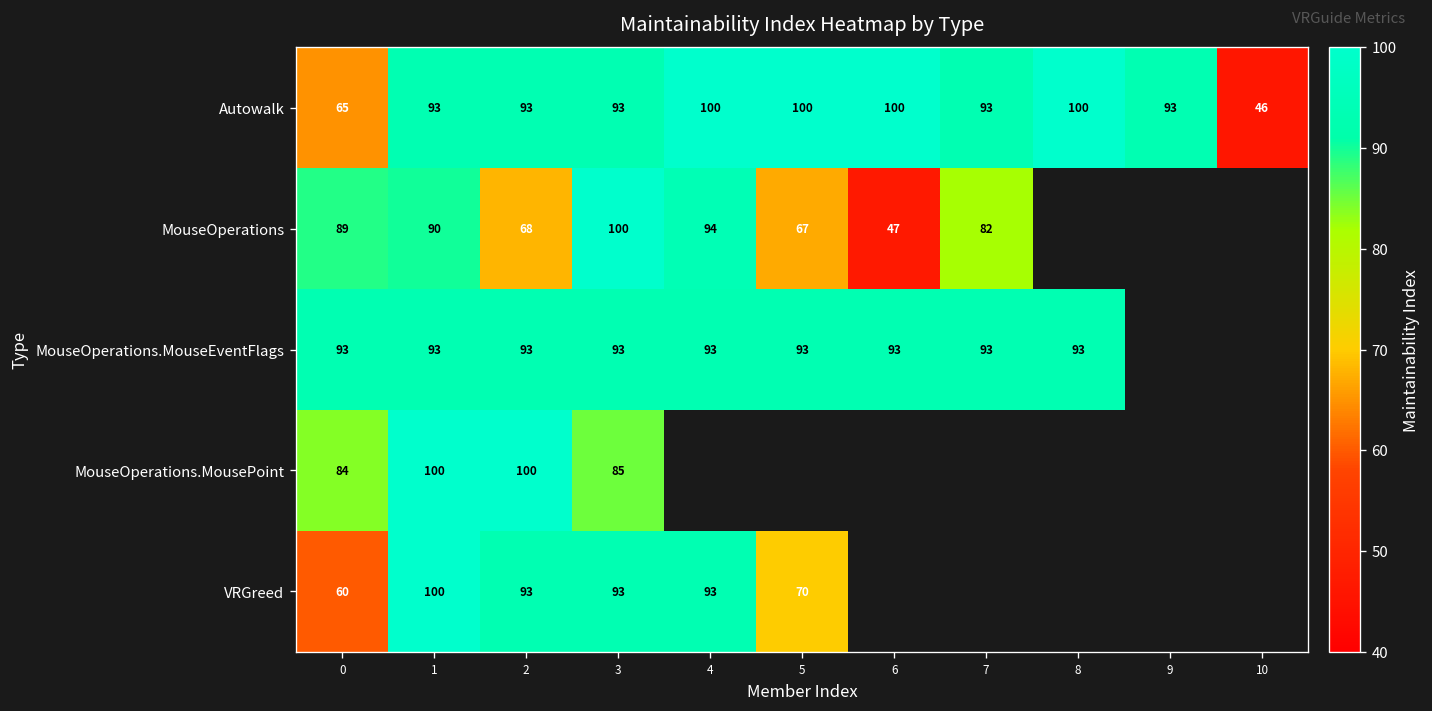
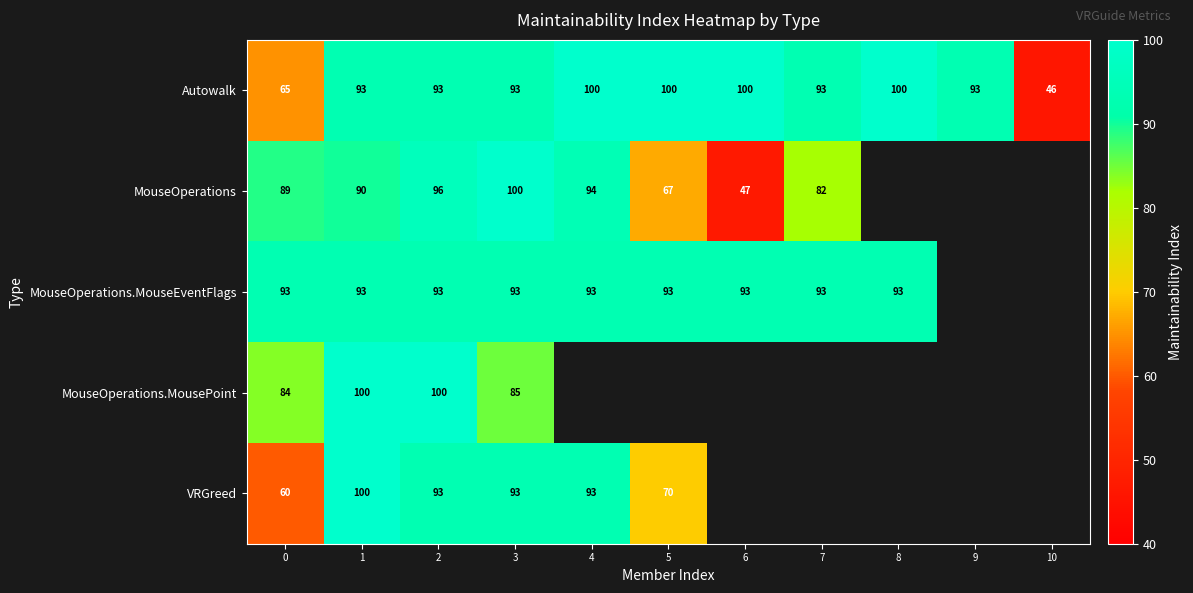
MouseOperations, 2: 68 -> 96
